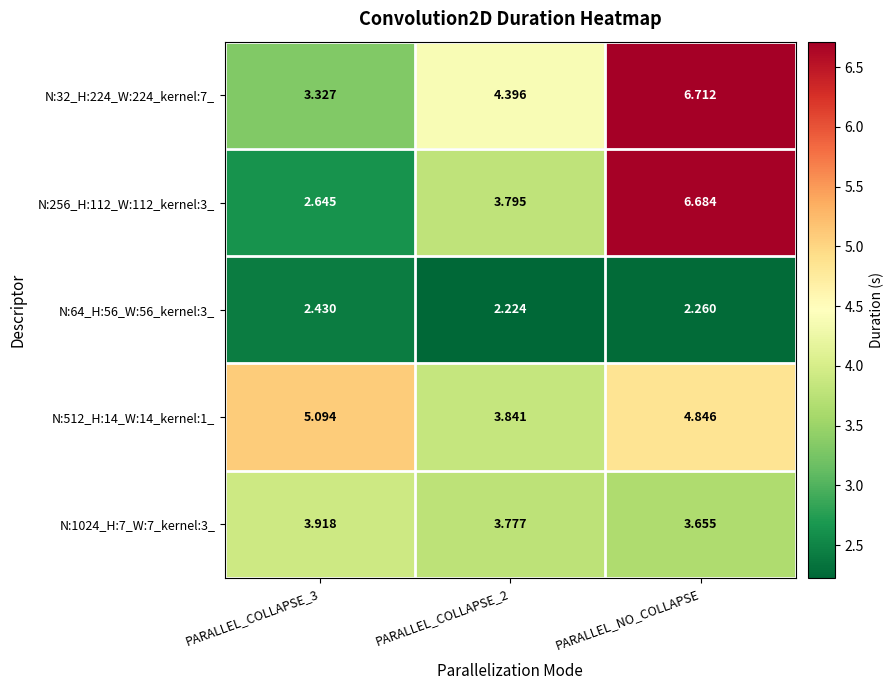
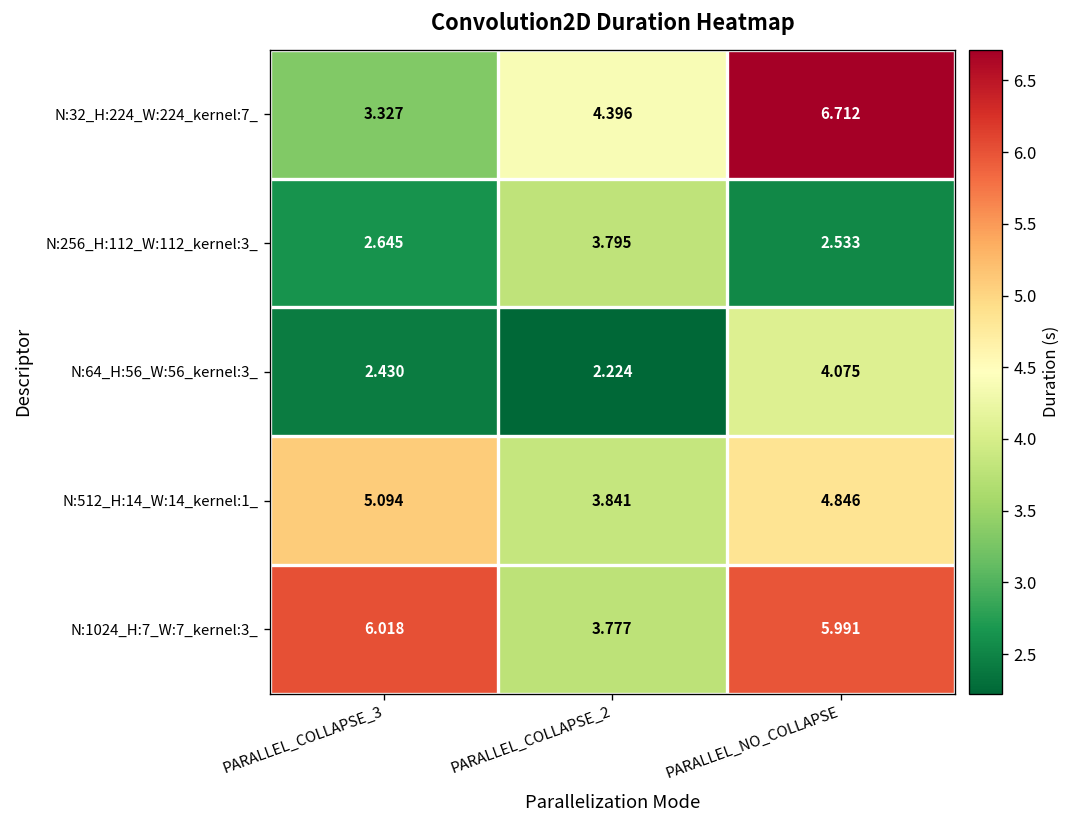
N:256_H:112_W:112_kernel:3_, PARALLEL_NO_COLLAPSE: 6.684 -> 2.533
N:64_H:56_W:56_kernel:3_, PARALLEL_NO_COLLAPSE: 2.260 -> 4.075
N:1024_H:7_W:7_kernel:3_, PARALLEL_COLLAPSE_3: 3.918 -> 6.018
N:1024_H:7_W:7_kernel:3_, PARALLEL_NO_COLLAPSE: 3.655 -> 5.991
